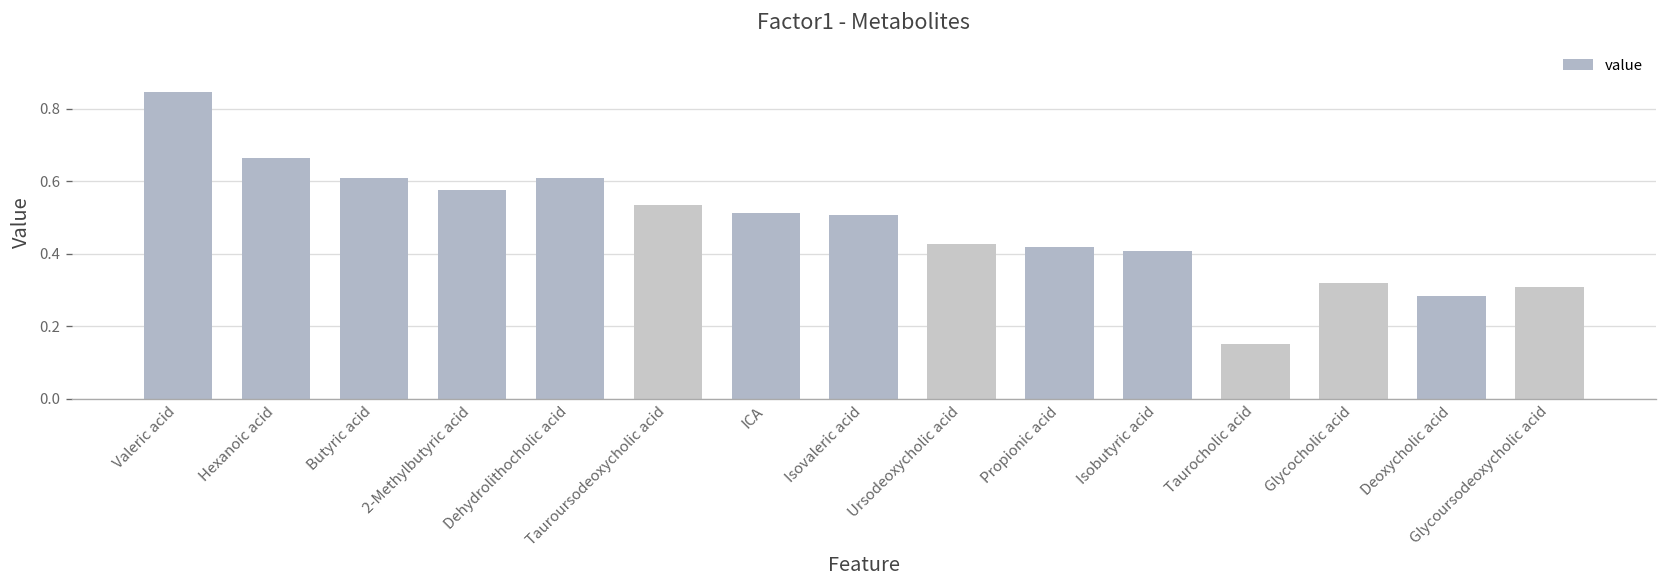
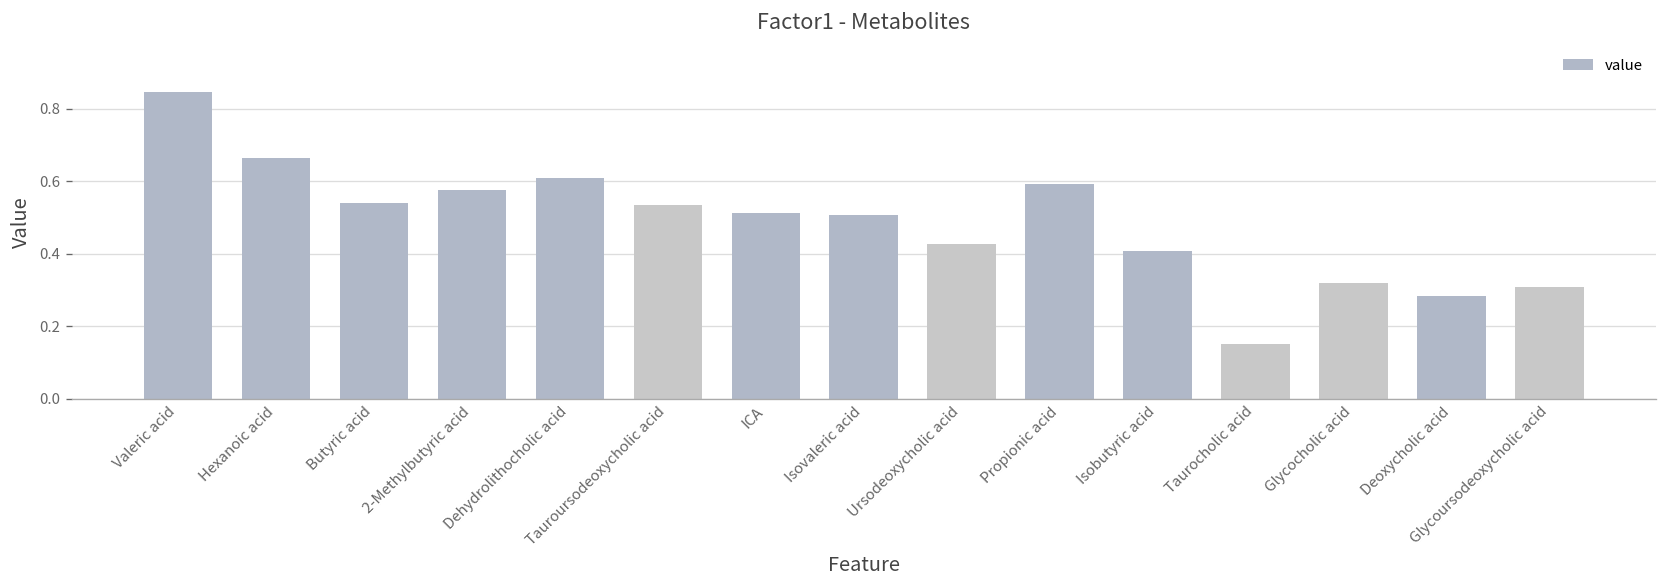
Butyric acid: 0.61 -> 0.54
Propionic acid: 0.42 -> 0.59
